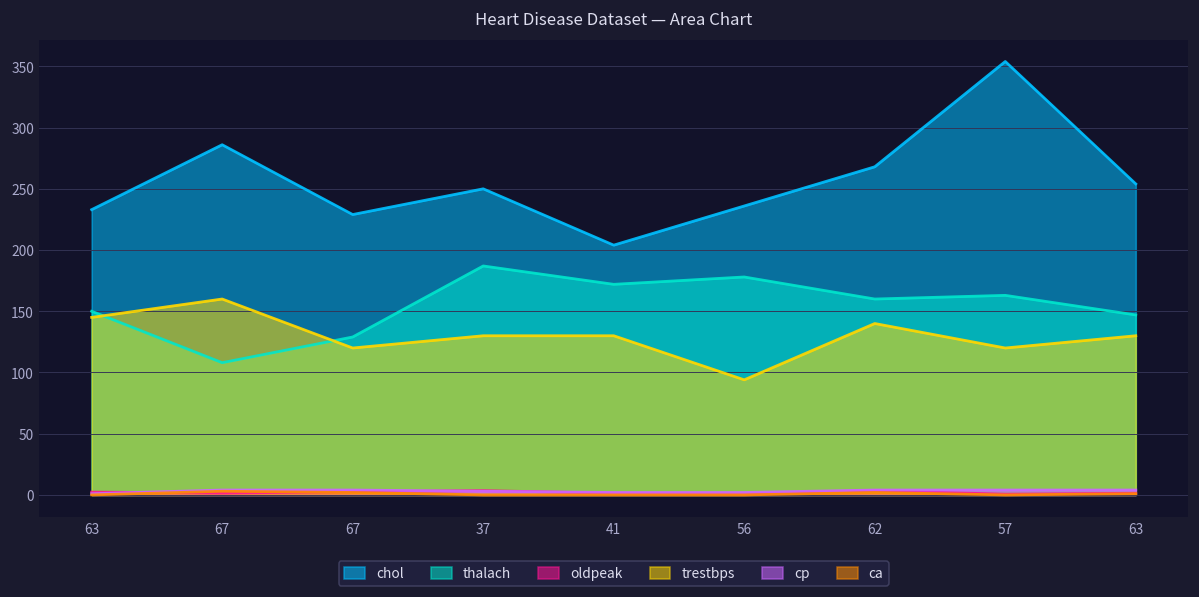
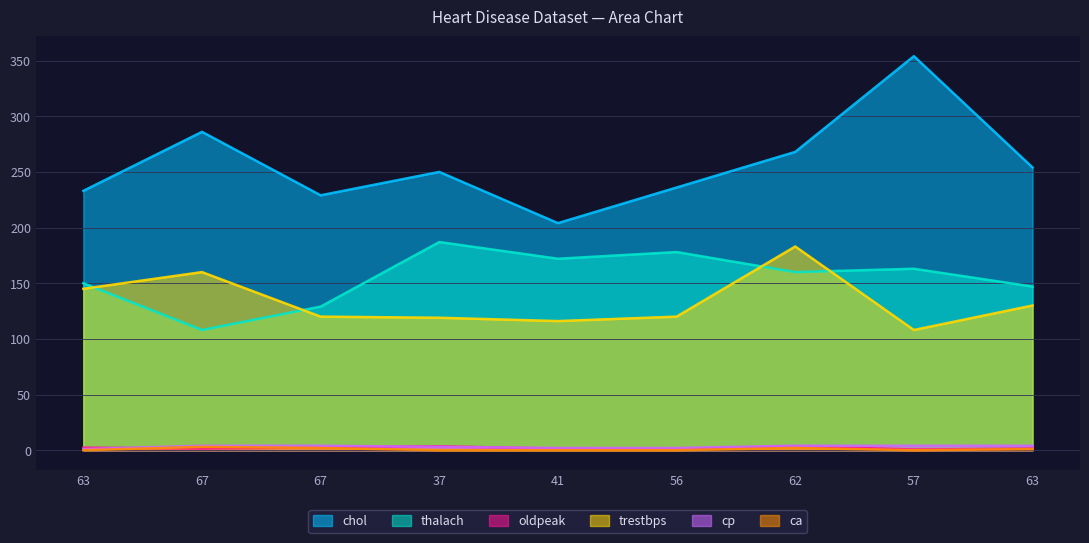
trestbps, 37: 130 -> 119
trestbps, 41: 130 -> 116
trestbps, 56: 94 -> 120
trestbps, 62: 140 -> 183
trestbps, 57: 120 -> 108
